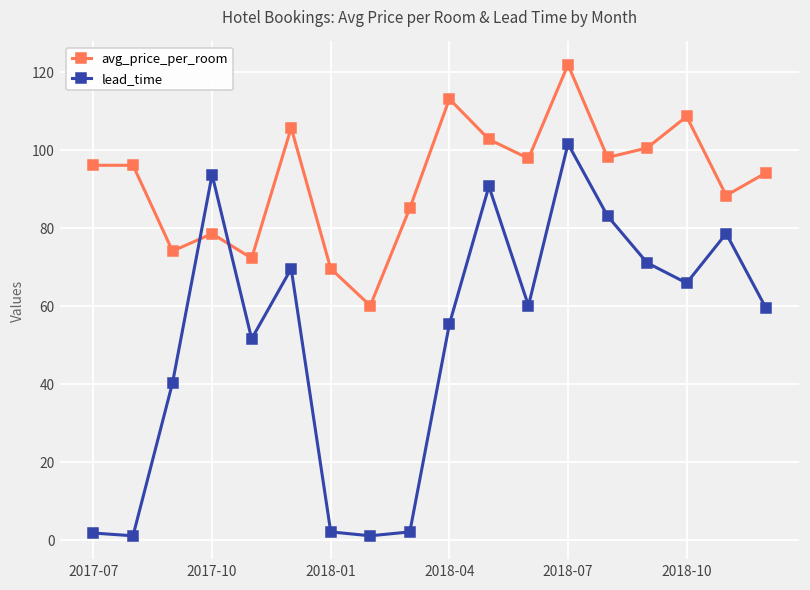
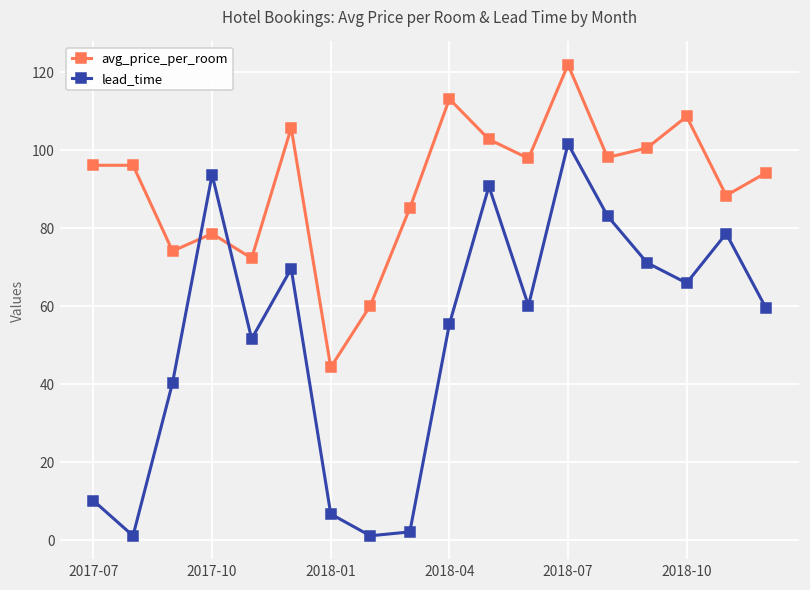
lead_time, 2017-07: 2 -> 10
avg_price_per_room, 2018-01: 70 -> 44
lead_time, 2018-01: 2 -> 7
